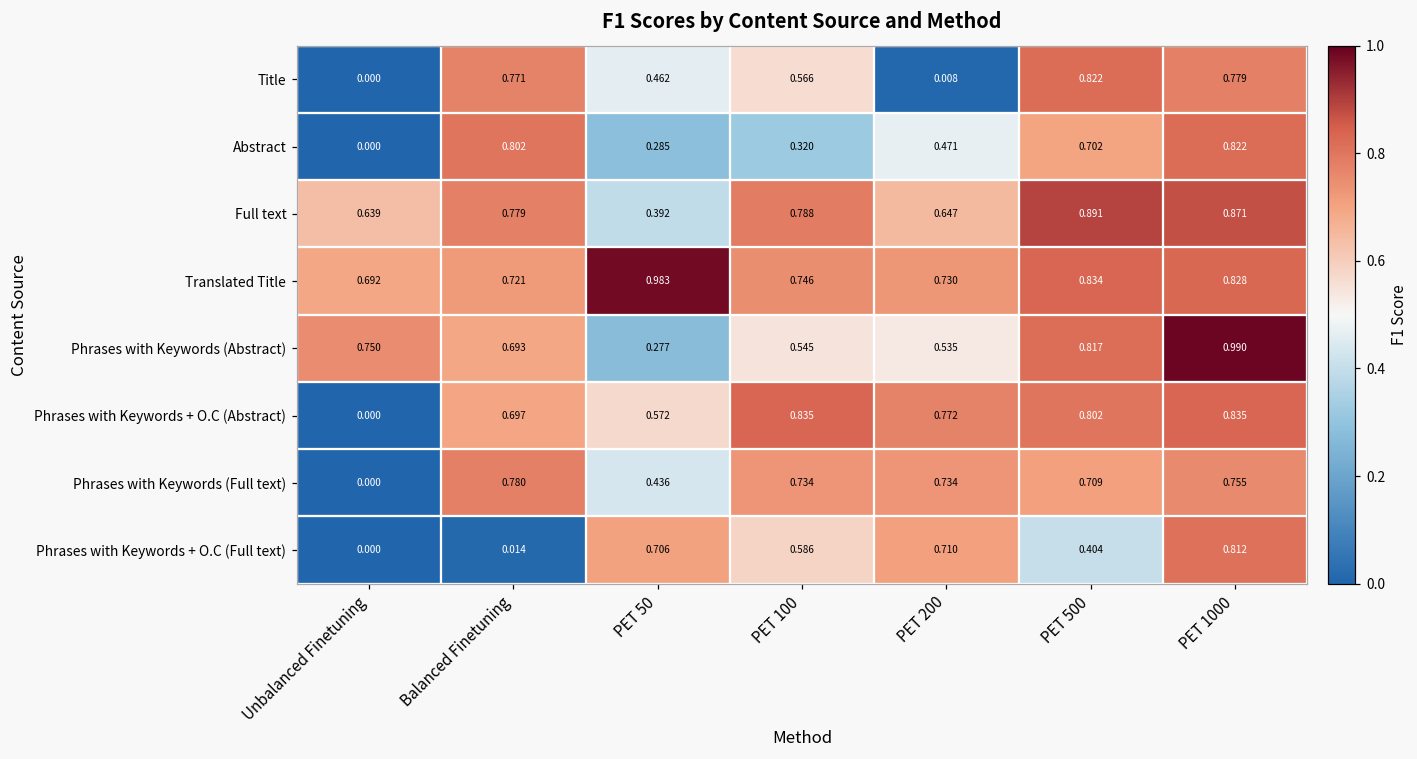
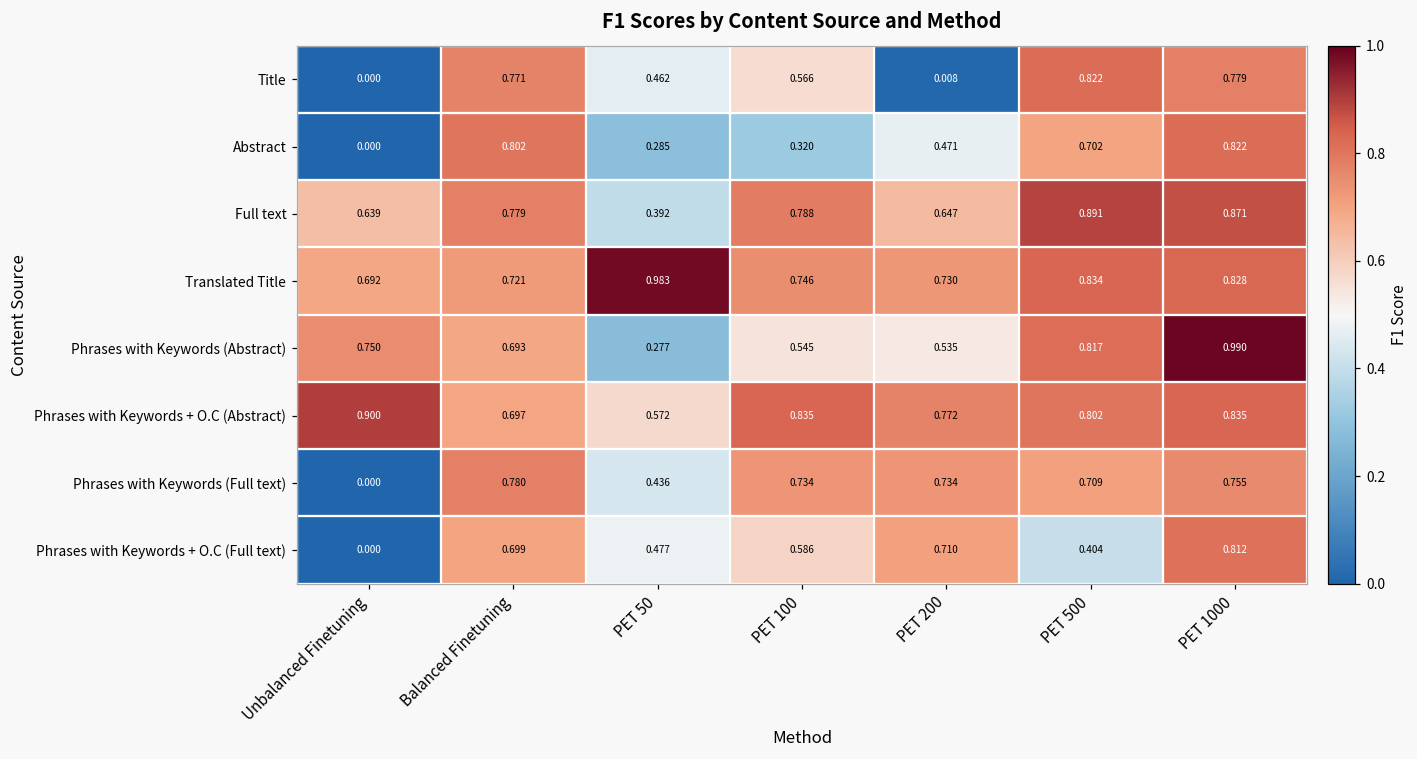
Phrases with Keywords + O.C (Abstract), Unbalanced Finetuning: 0.000 -> 0.900
Phrases with Keywords + O.C (Full text), Balanced Finetuning: 0.014 -> 0.699
Phrases with Keywords + O.C (Full text), PET 50: 0.706 -> 0.477
